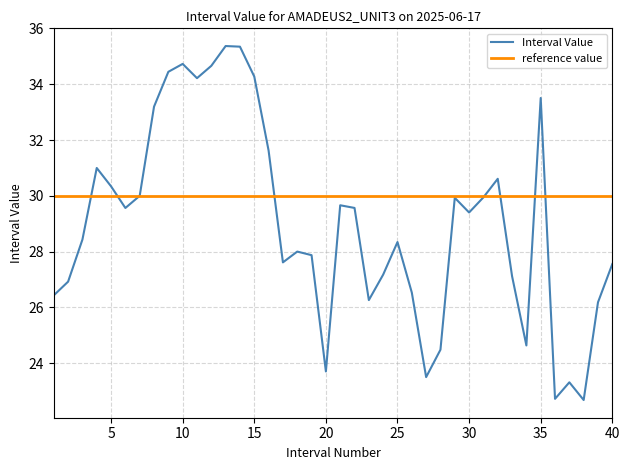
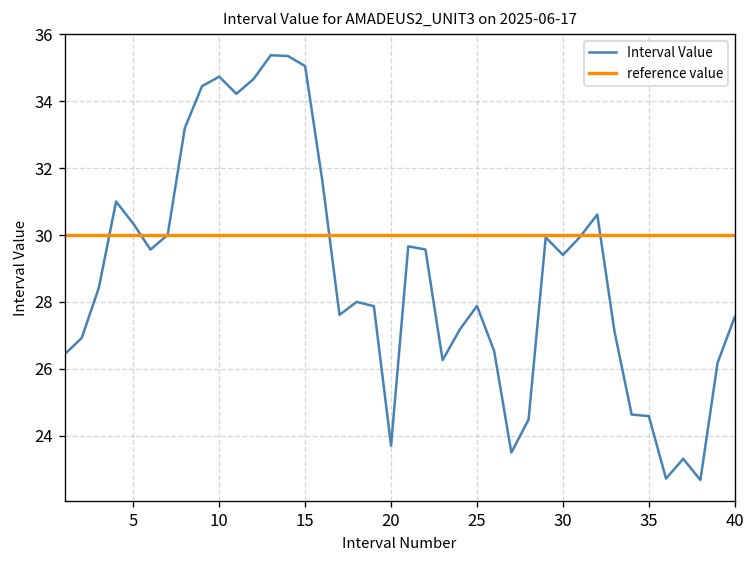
Interval Value, 15: 34.3 -> 35.0
Interval Value, 25: 28.3 -> 27.9
Interval Value, 35: 33.5 -> 24.6
